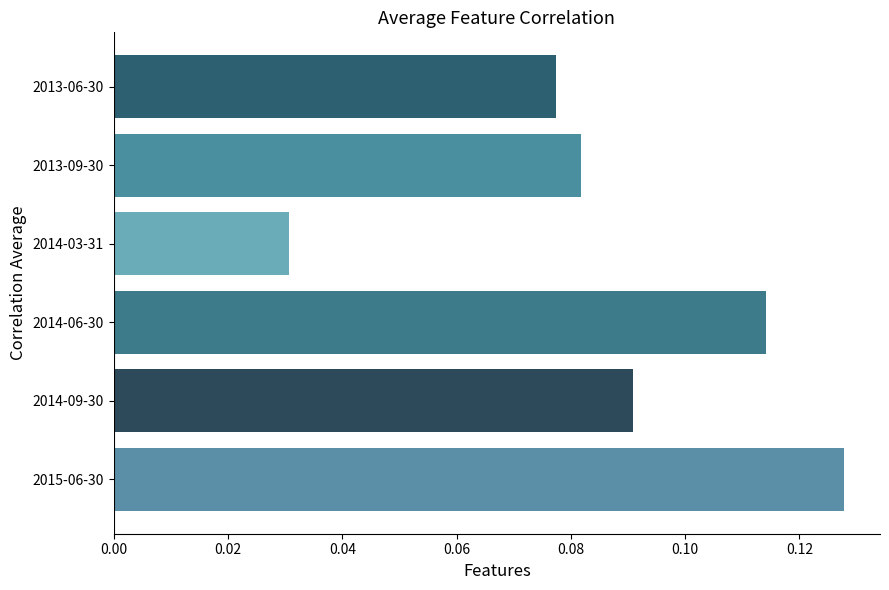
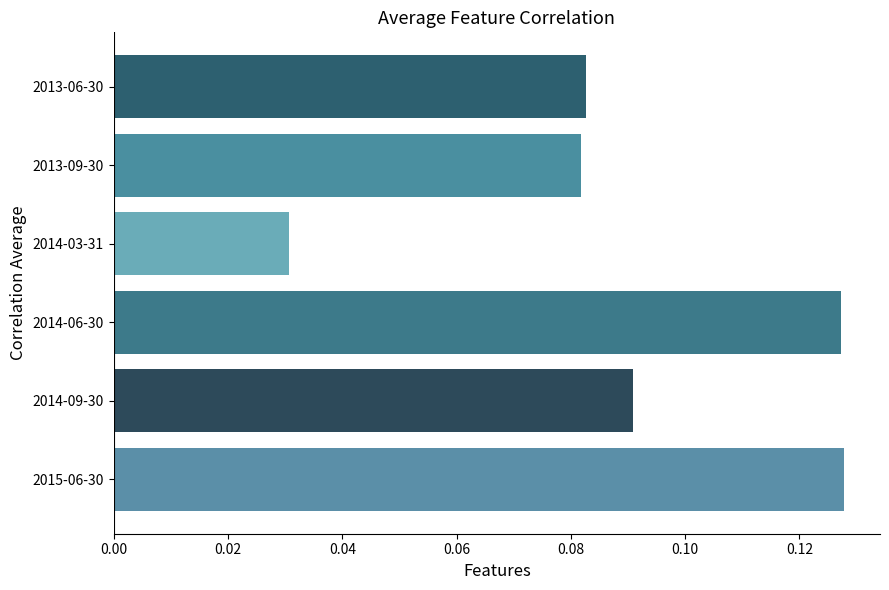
2013-06-30: 0.077 -> 0.083
2014-06-30: 0.114 -> 0.127
